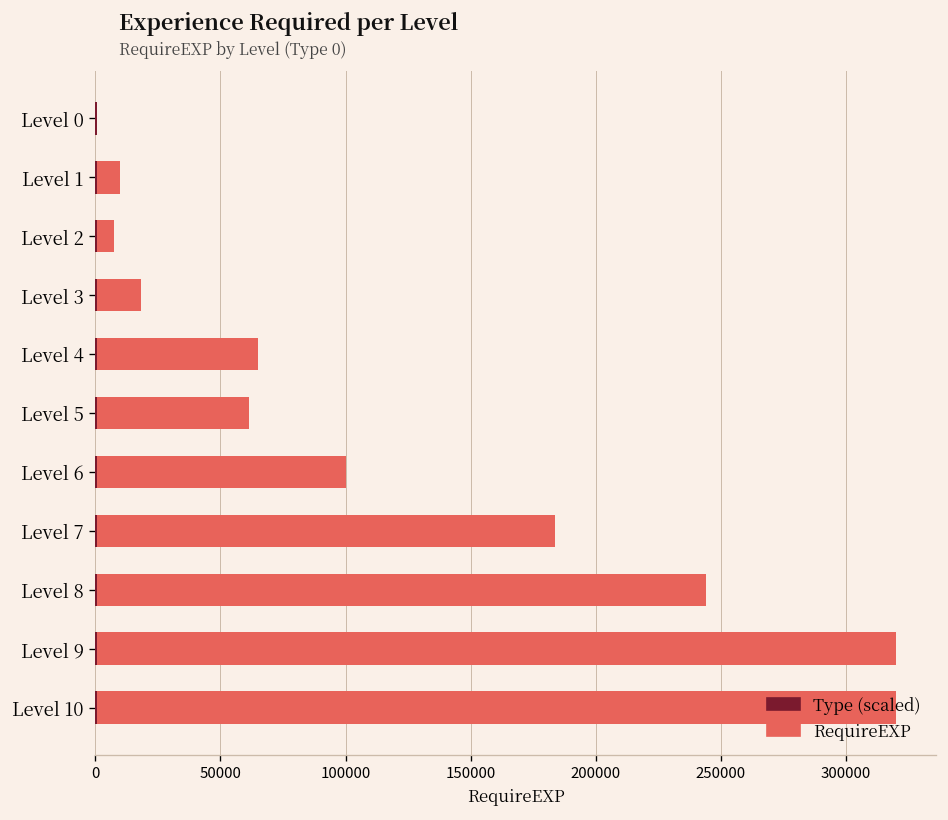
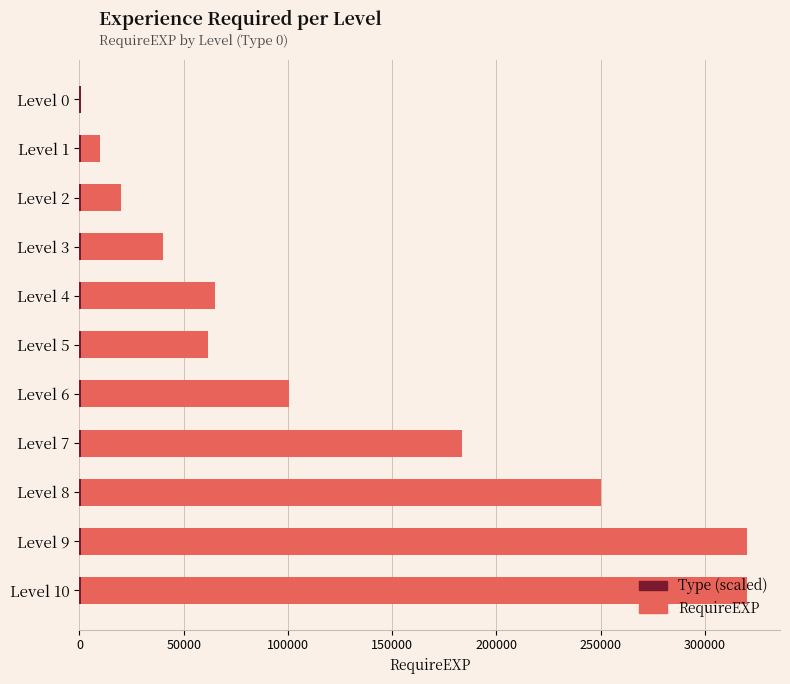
RequireEXP, Level 2: 8000 -> 20000
RequireEXP, Level 3: 18000 -> 40000
RequireEXP, Level 8: 244000 -> 250000
